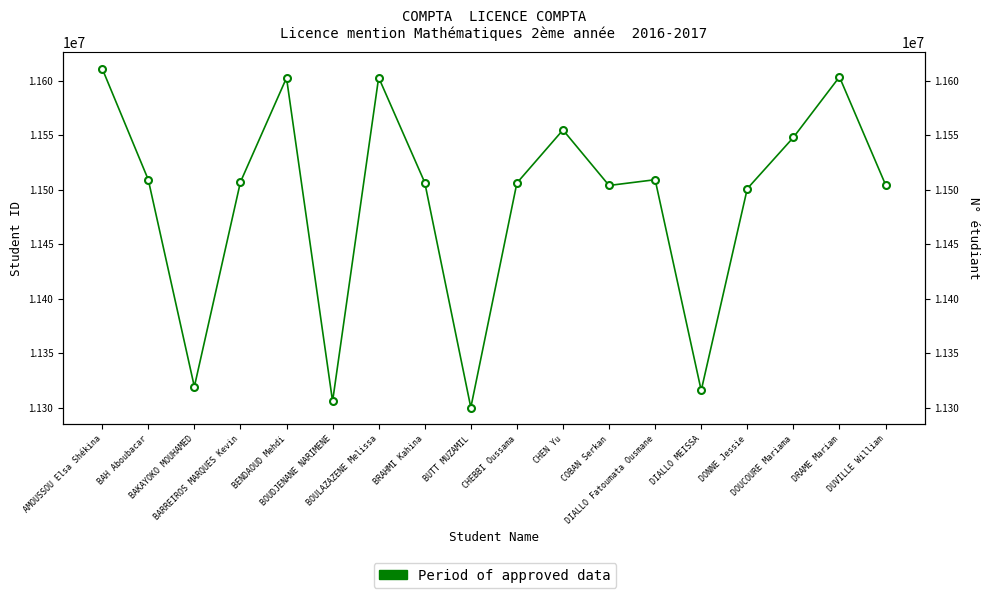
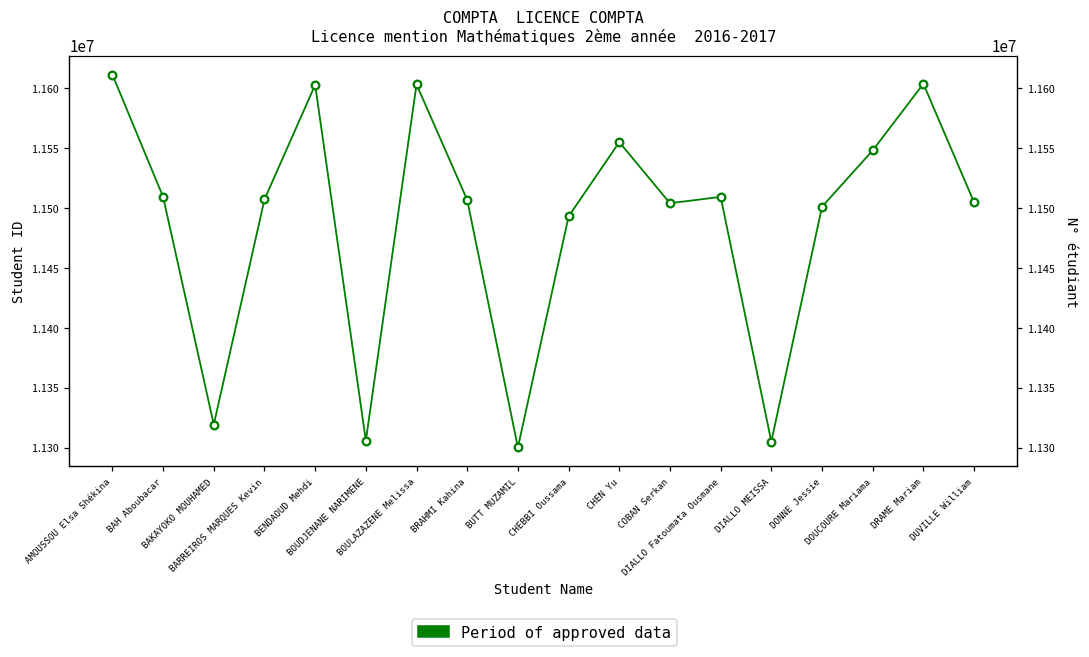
CHEBBI Oussama: 11506000 -> 11493000
DIALLO MEISSA: 11316000 -> 11305000
